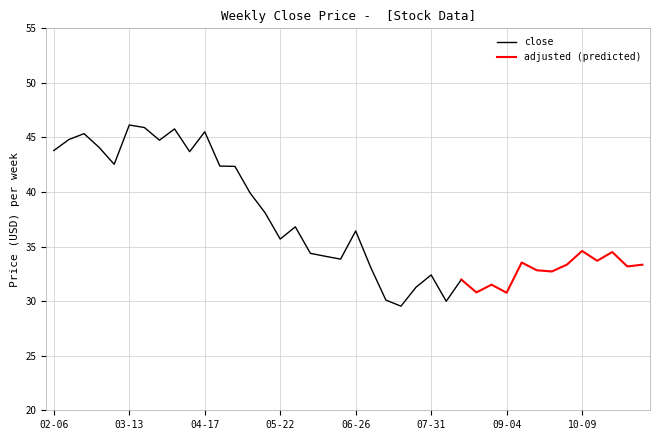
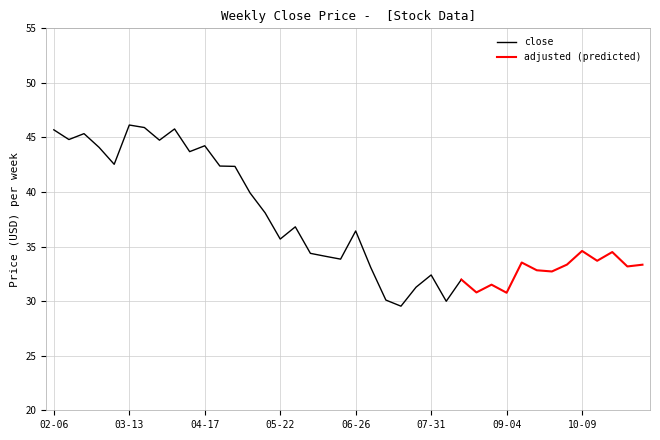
close, 02-06: 43.8 -> 45.7
close, 04-17: 45.5 -> 44.2
